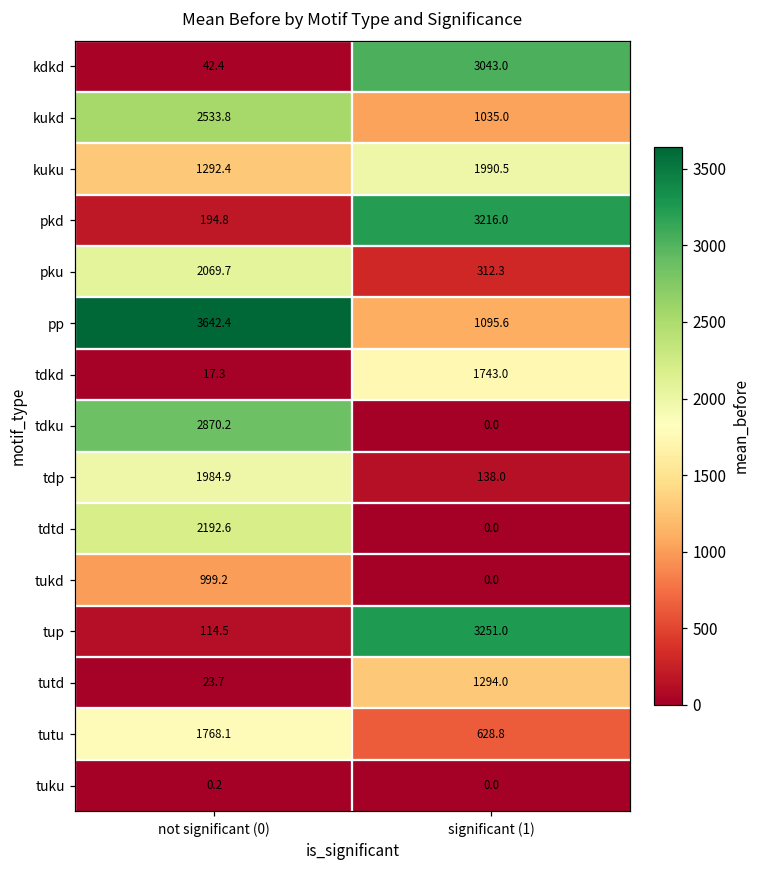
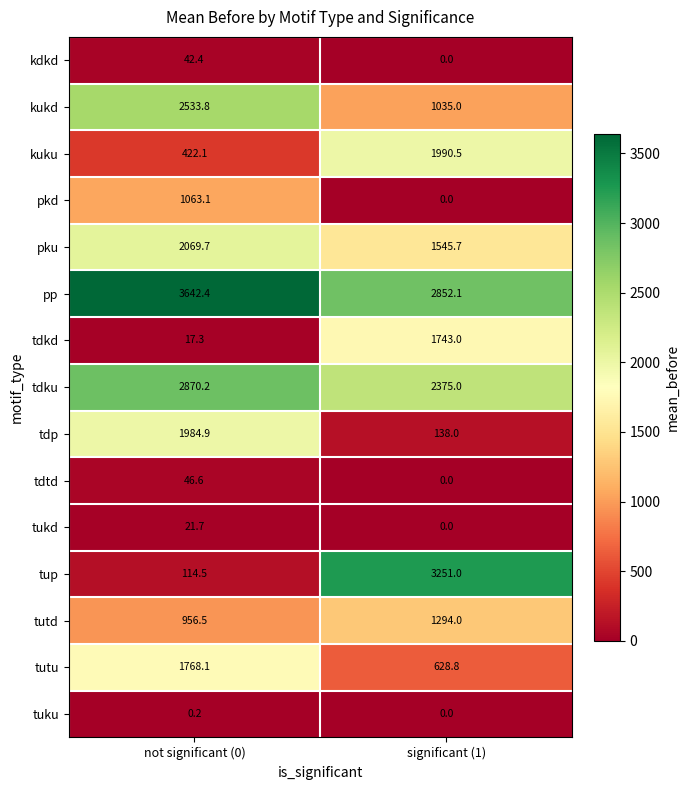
kdkd, significant (1): 3043.0 -> 0.0
kuku, not significant (0): 1292.4 -> 422.1
pkd, not significant (0): 194.8 -> 1063.1
pkd, significant (1): 3216.0 -> 0.0
pku, significant (1): 312.3 -> 1545.7
pp, significant (1): 1095.6 -> 2852.1
tdku, significant (1): 0.0 -> 2375.0
tdtd, not significant (0): 2192.6 -> 46.6
tukd, not significant (0): 999.2 -> 21.7
tutd, not significant (0): 23.7 -> 956.5
